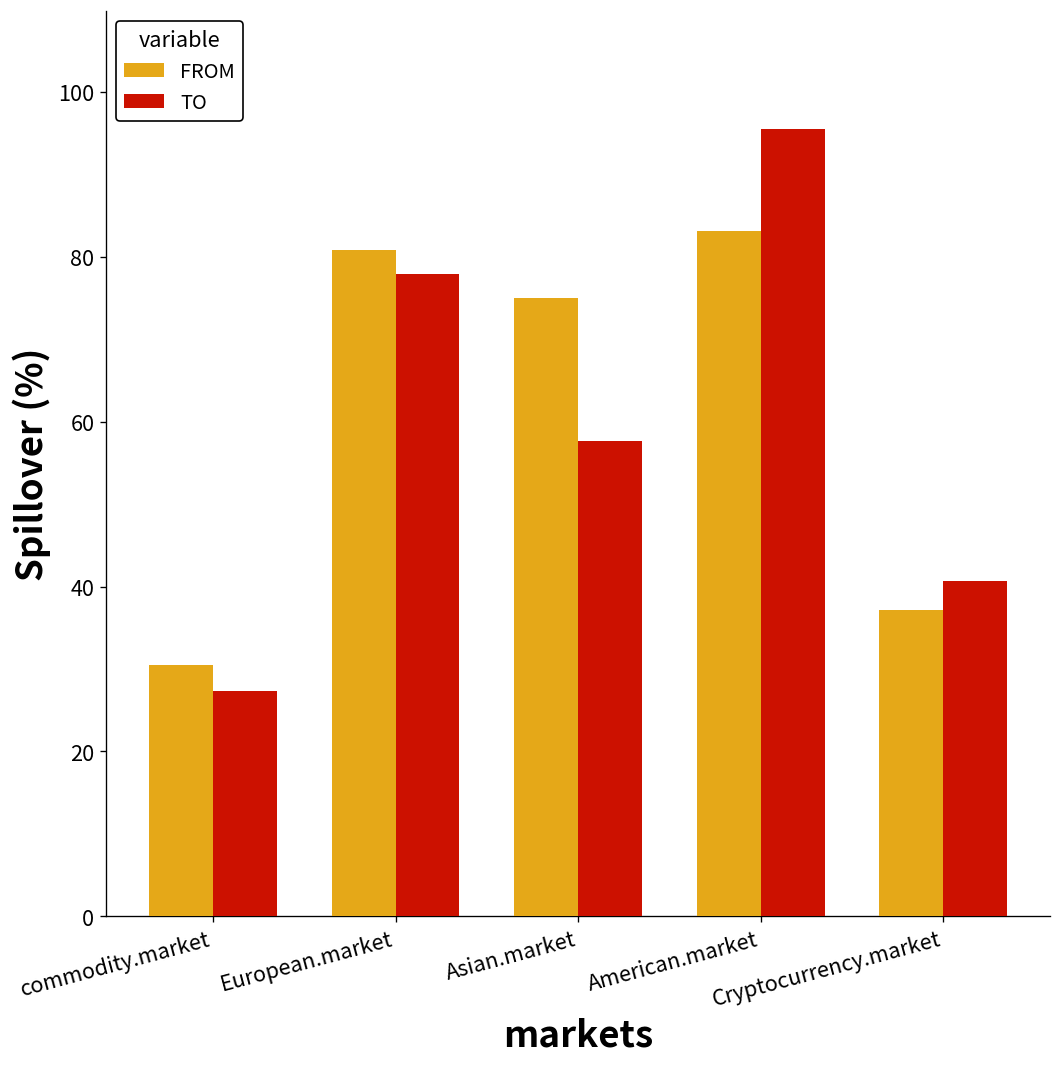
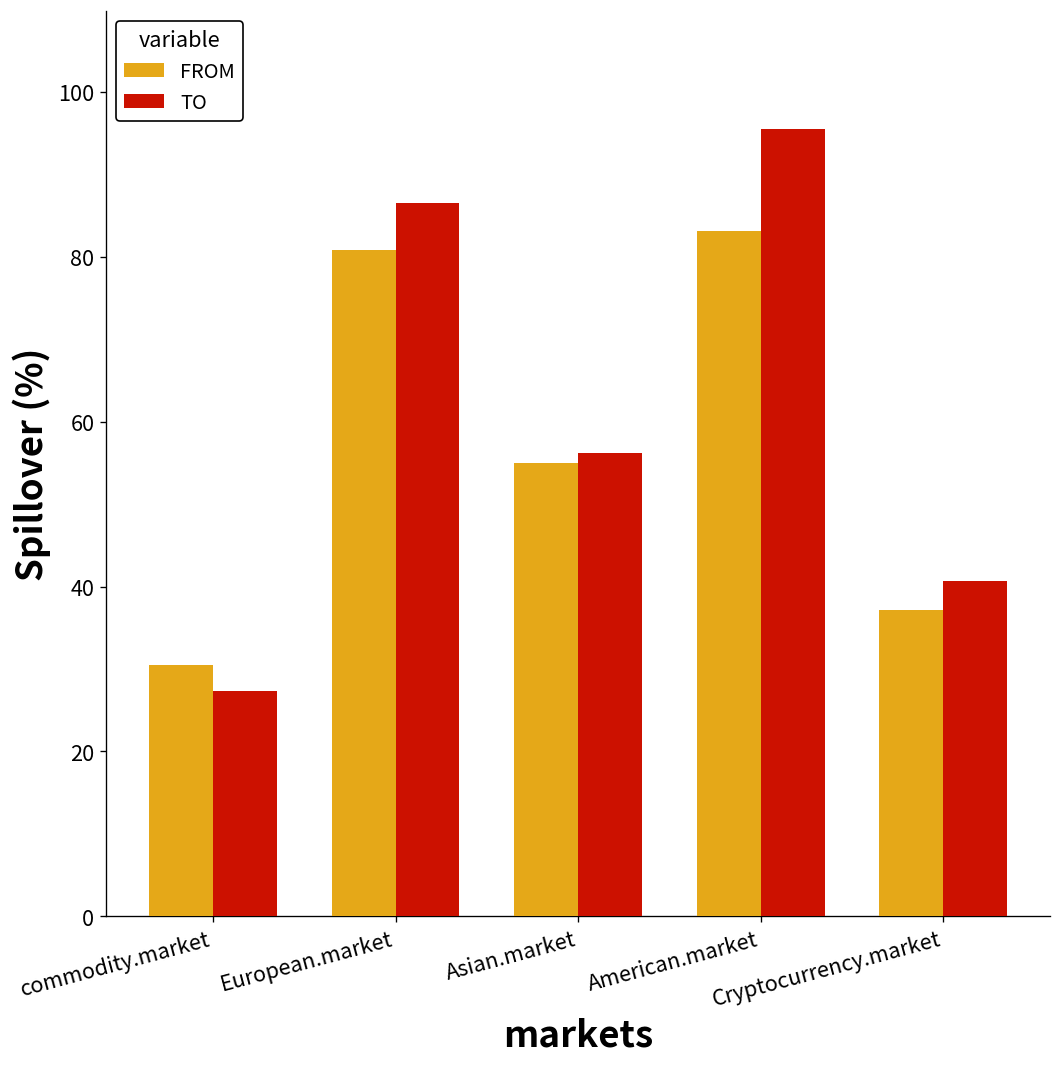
TO, European.market: 78 -> 87
FROM, Asian.market: 75 -> 55
TO, Asian.market: 58 -> 56
